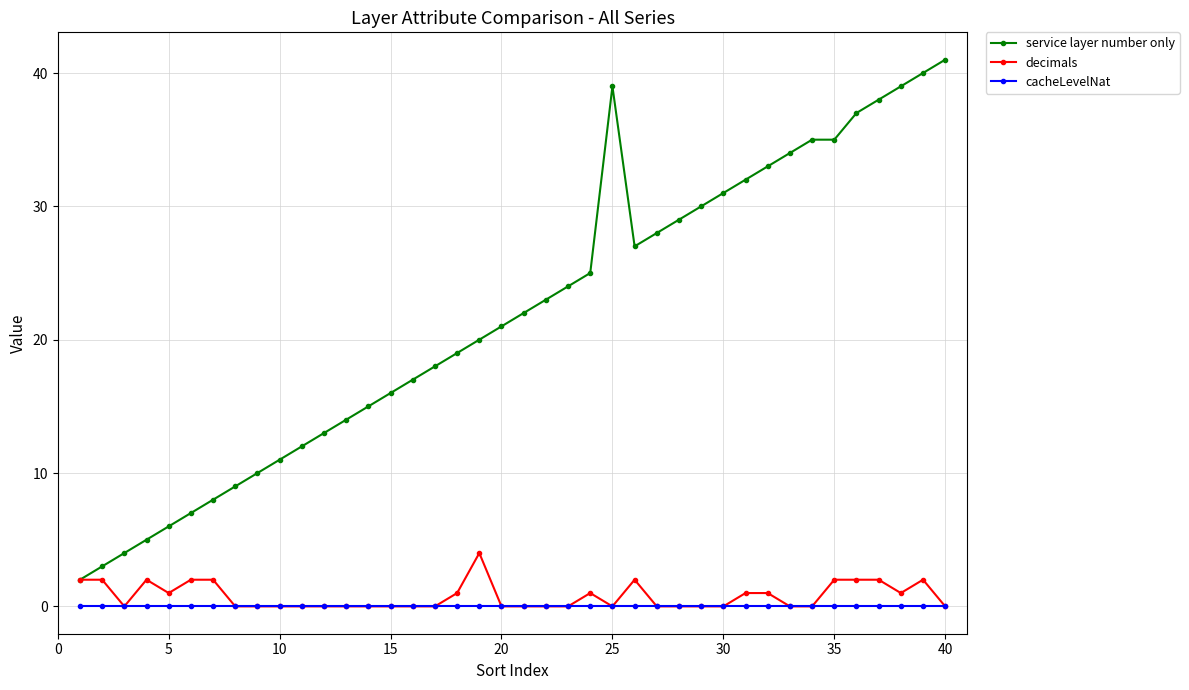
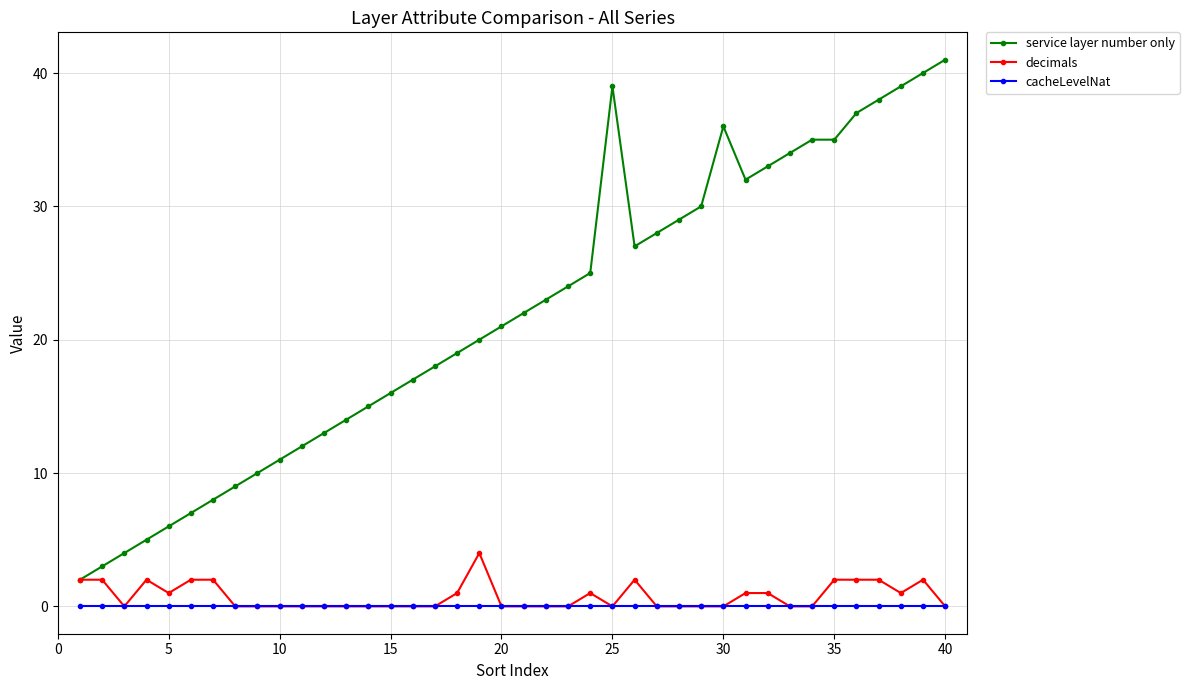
service layer number only, 30: 31 -> 36
